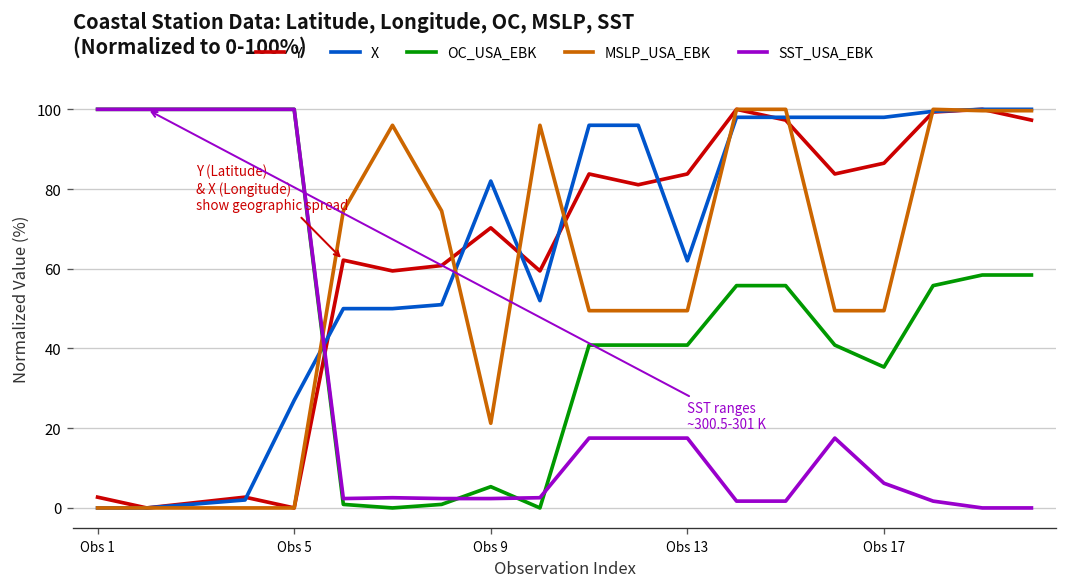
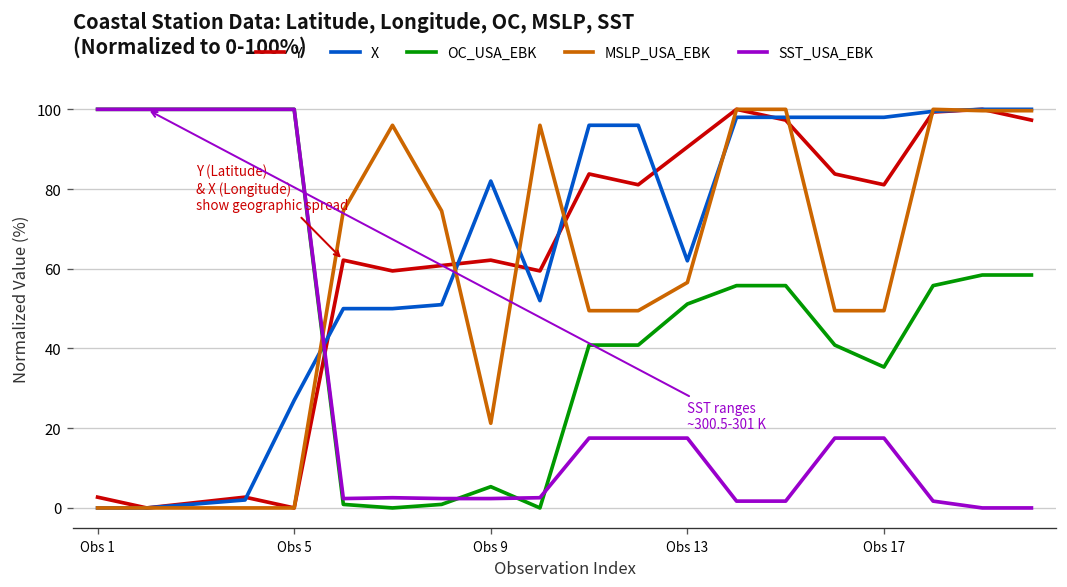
Y, Obs 9: 70 -> 62
Y, Obs 13: 84 -> 91
OC_USA_EBK, Obs 13: 41 -> 51
MSLP_USA_EBK, Obs 13: 49 -> 57
Y, Obs 17: 86 -> 81
SST_USA_EBK, Obs 17: 6 -> 18
